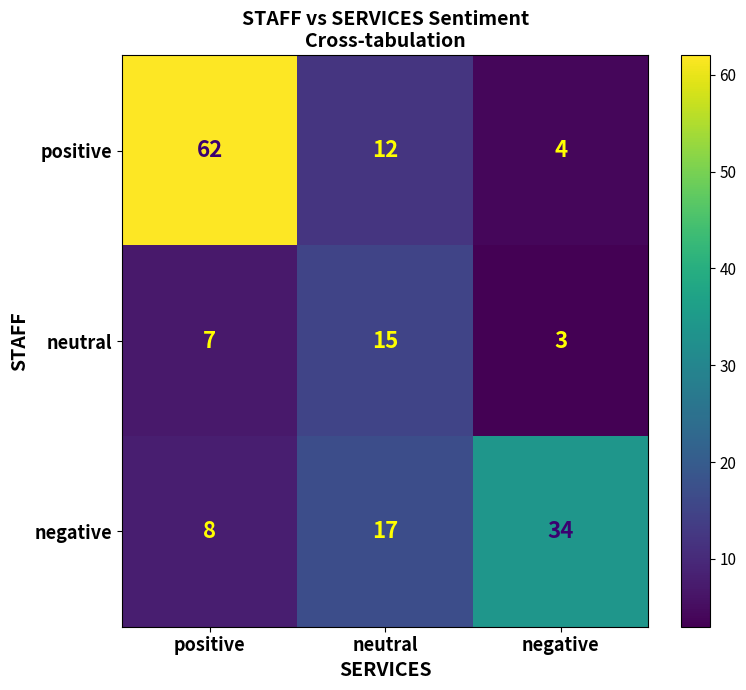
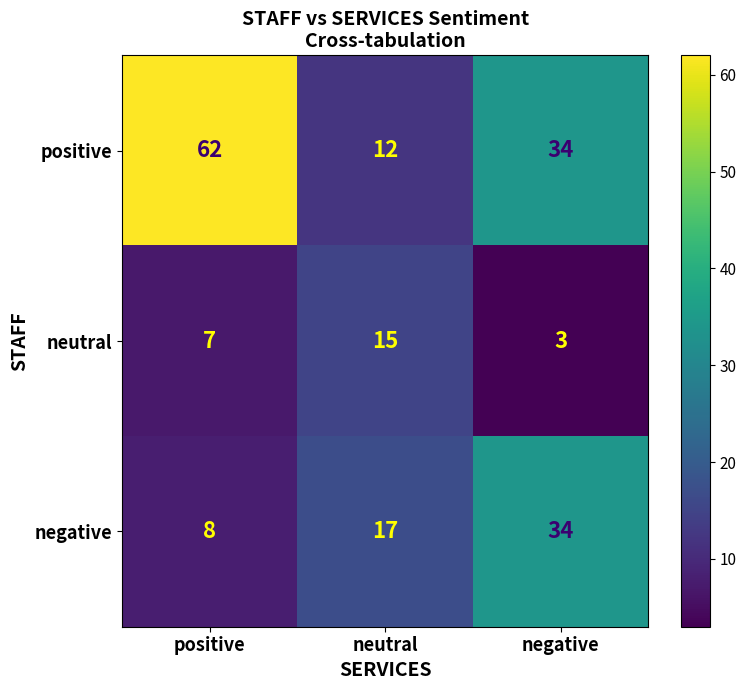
positive, negative: 4 -> 34
